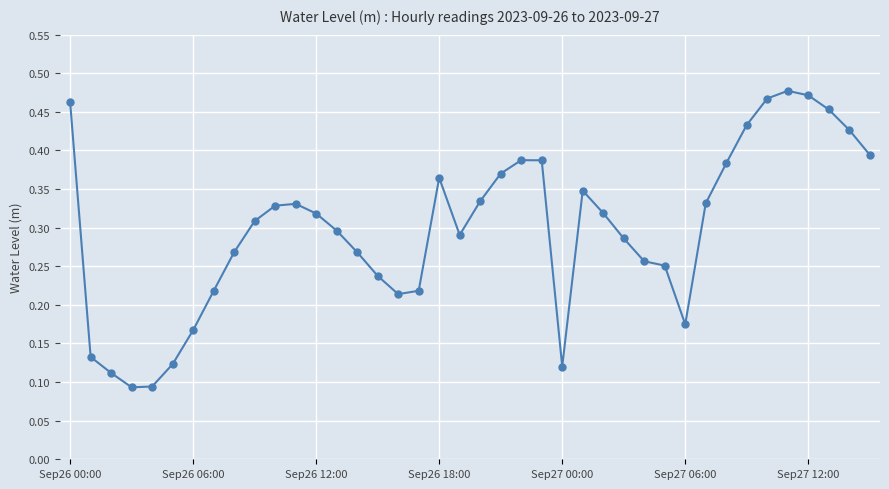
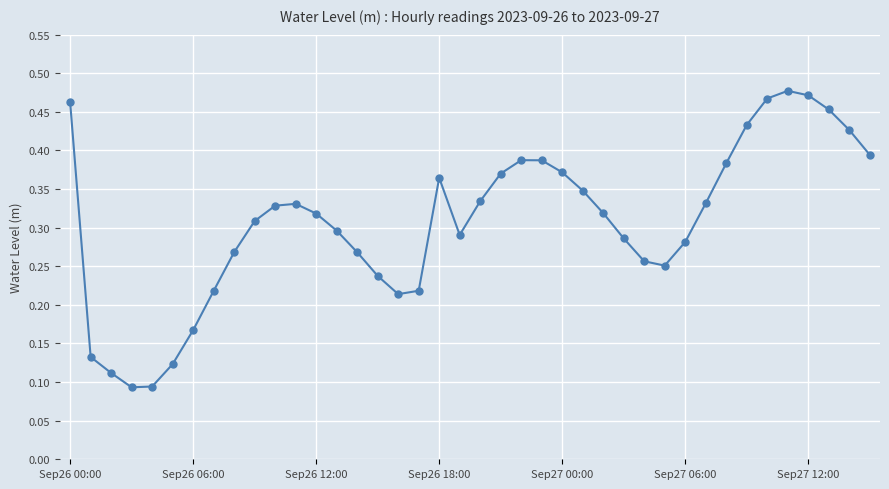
Sep27 00:00: 0.12 -> 0.37
Sep27 06:00: 0.17 -> 0.28
